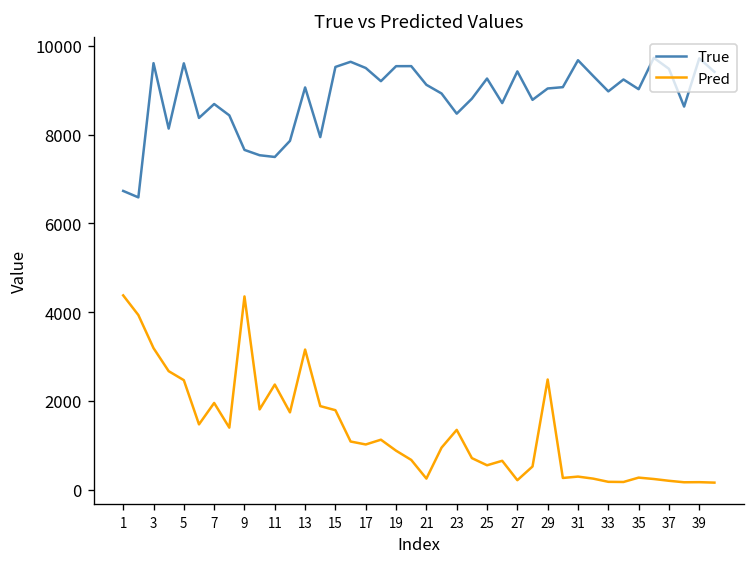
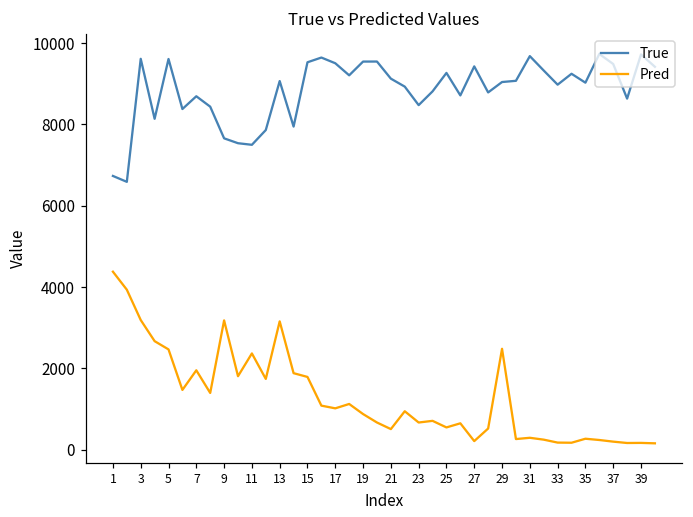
Pred, 9: 4400 -> 3200
Pred, 21: 200 -> 500
Pred, 23: 1300 -> 700
